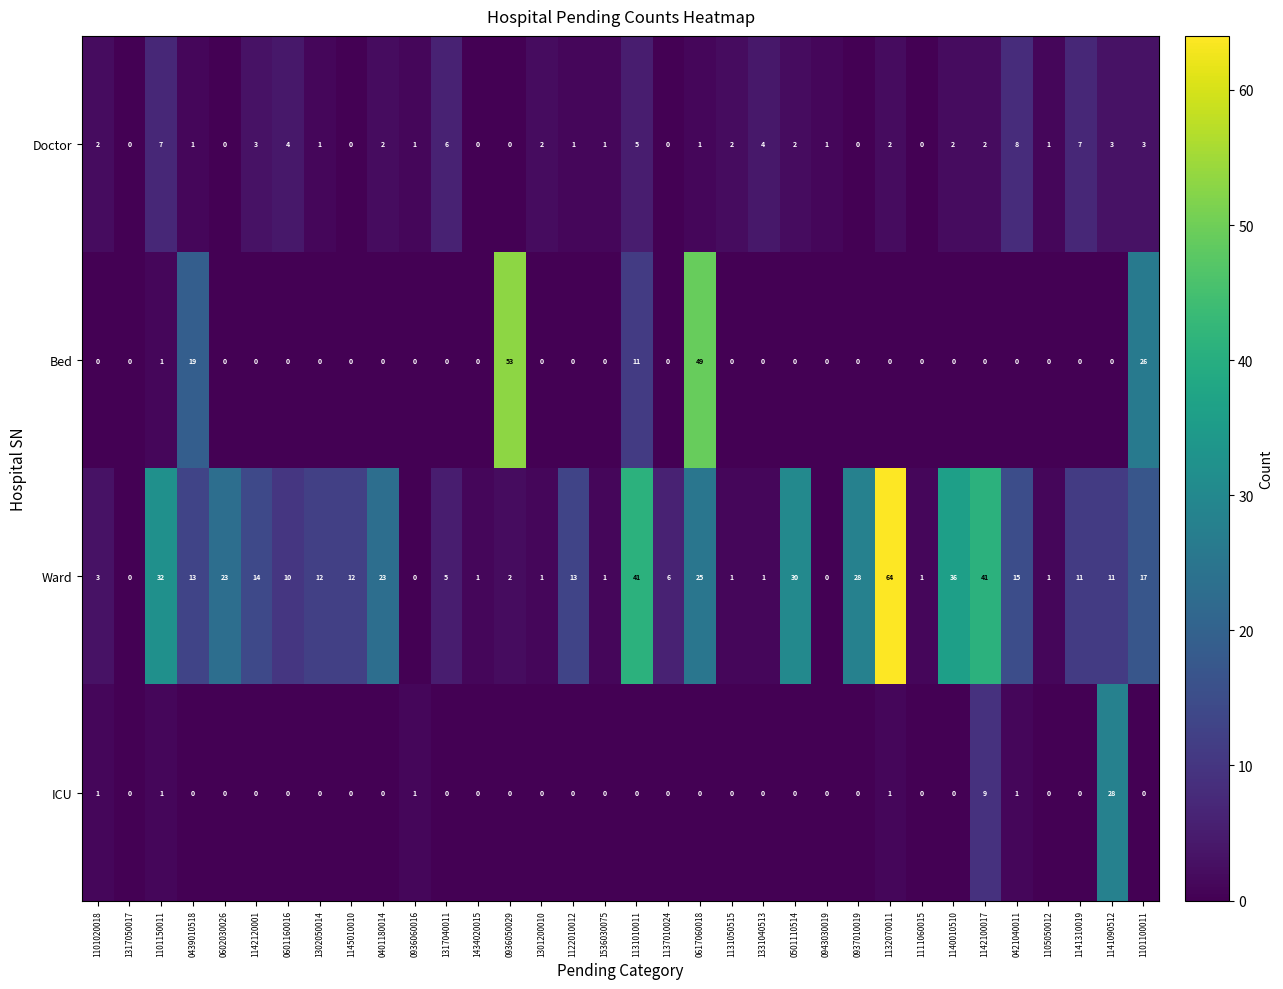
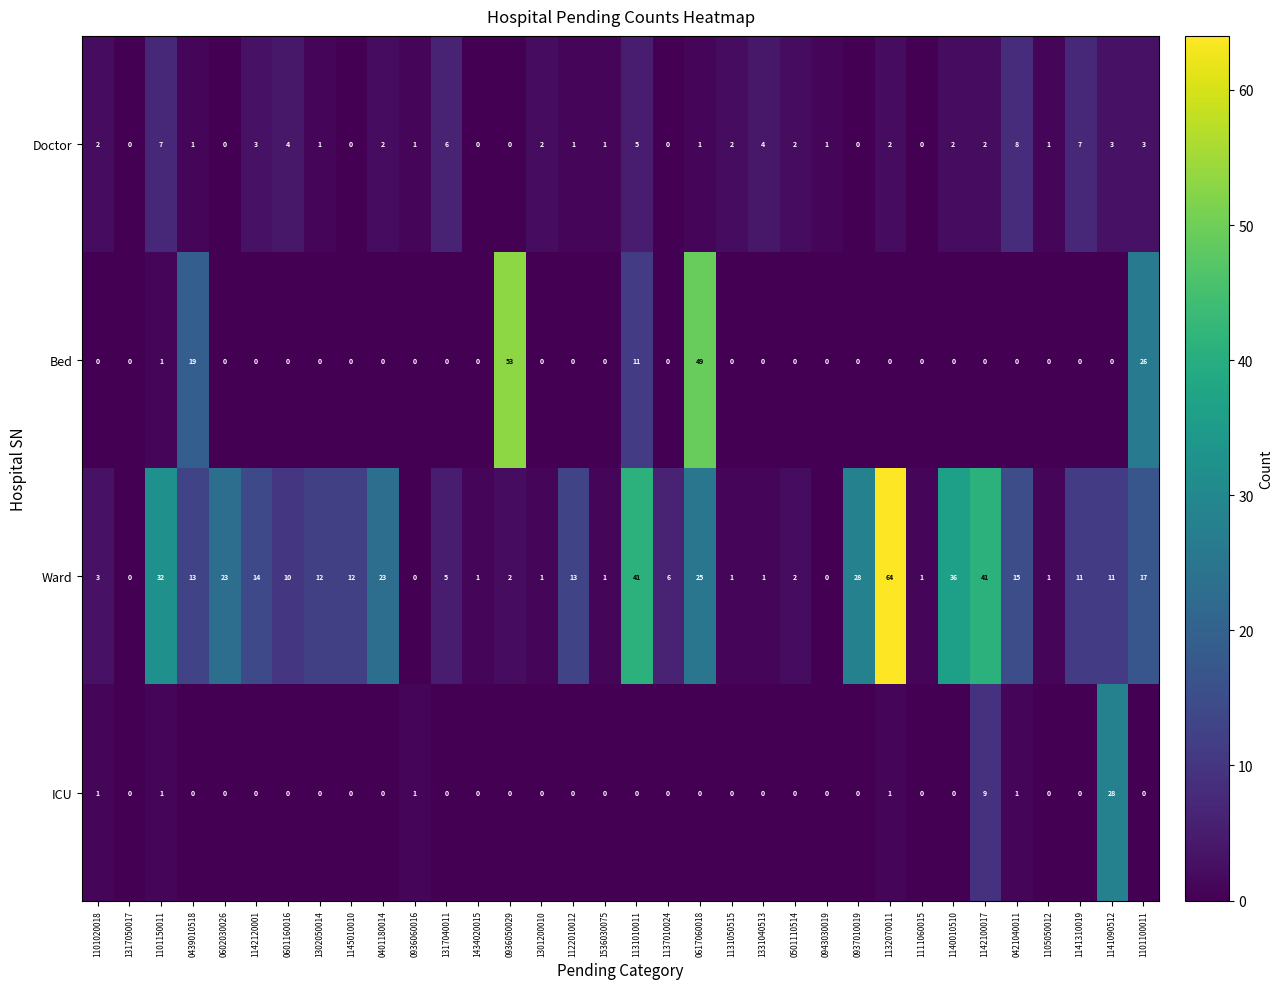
Ward, 0501110514: 30 -> 2
